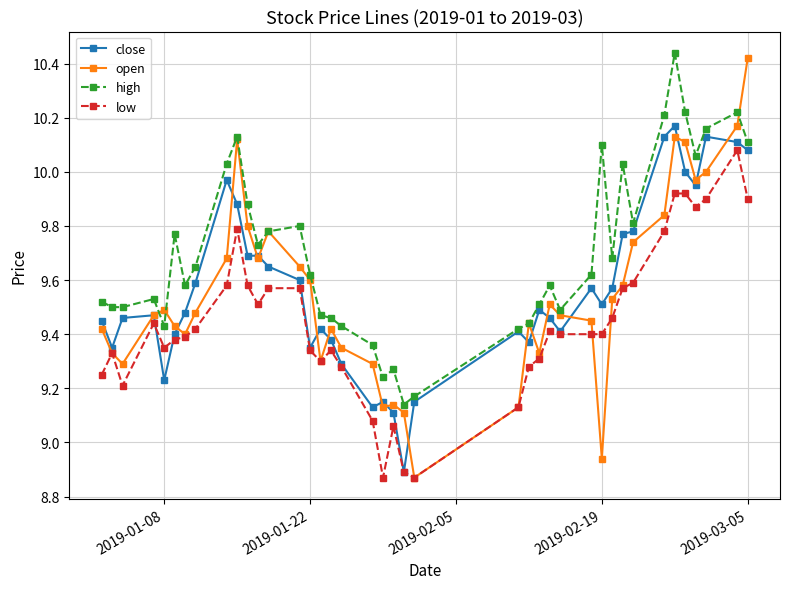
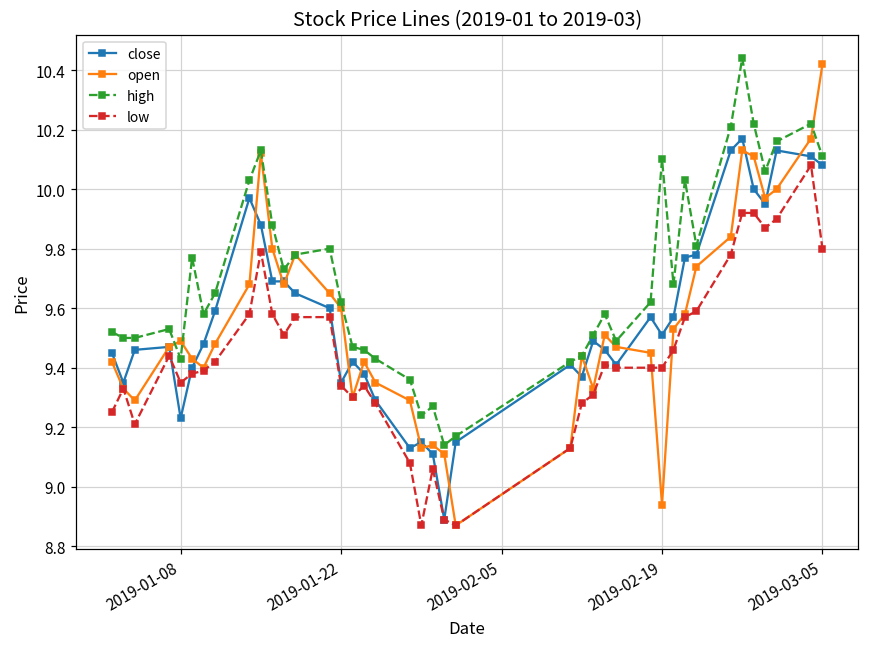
low, 2019-03-05: 9.9 -> 9.8
